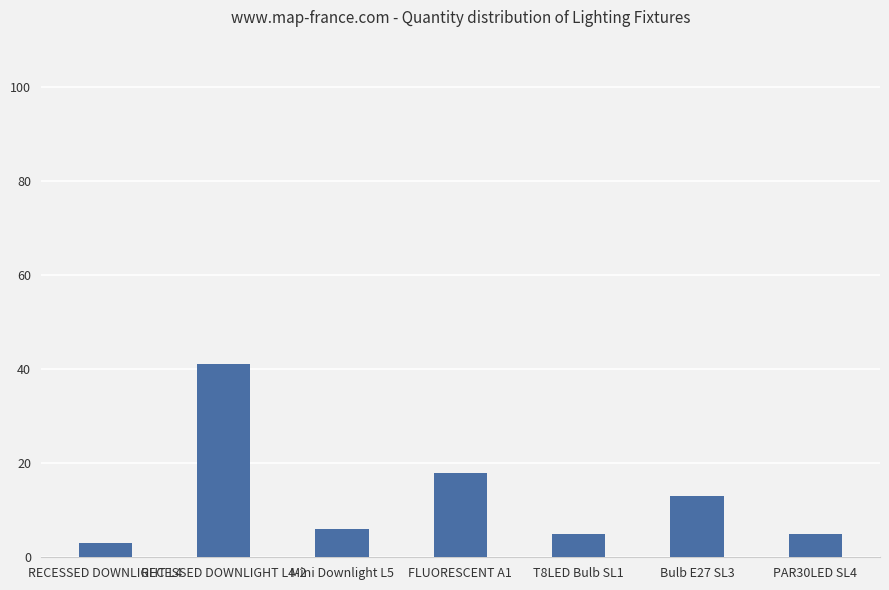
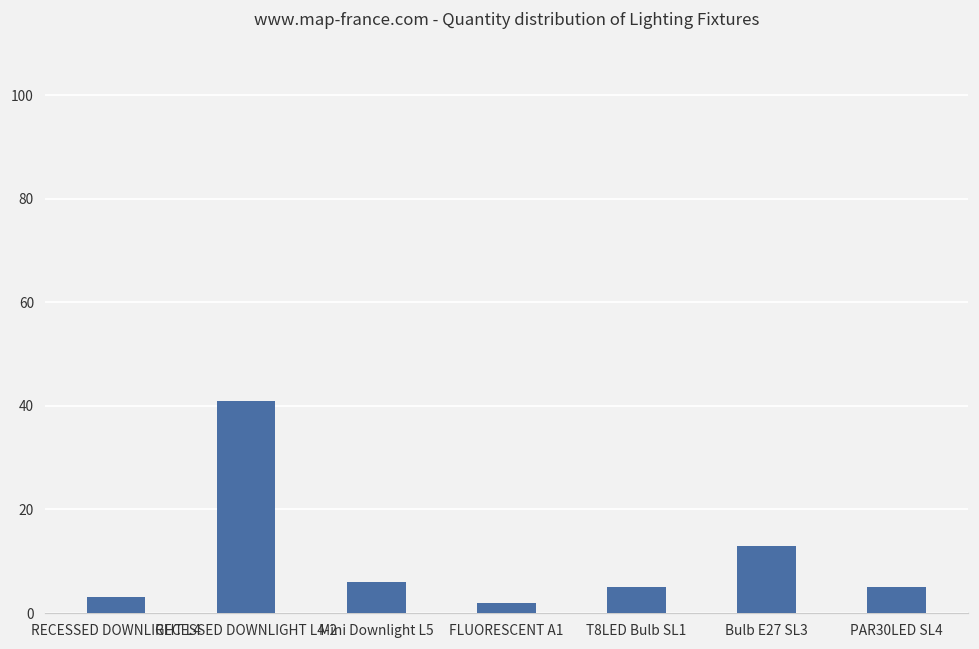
FLUORESCENT A1: 18 -> 2
